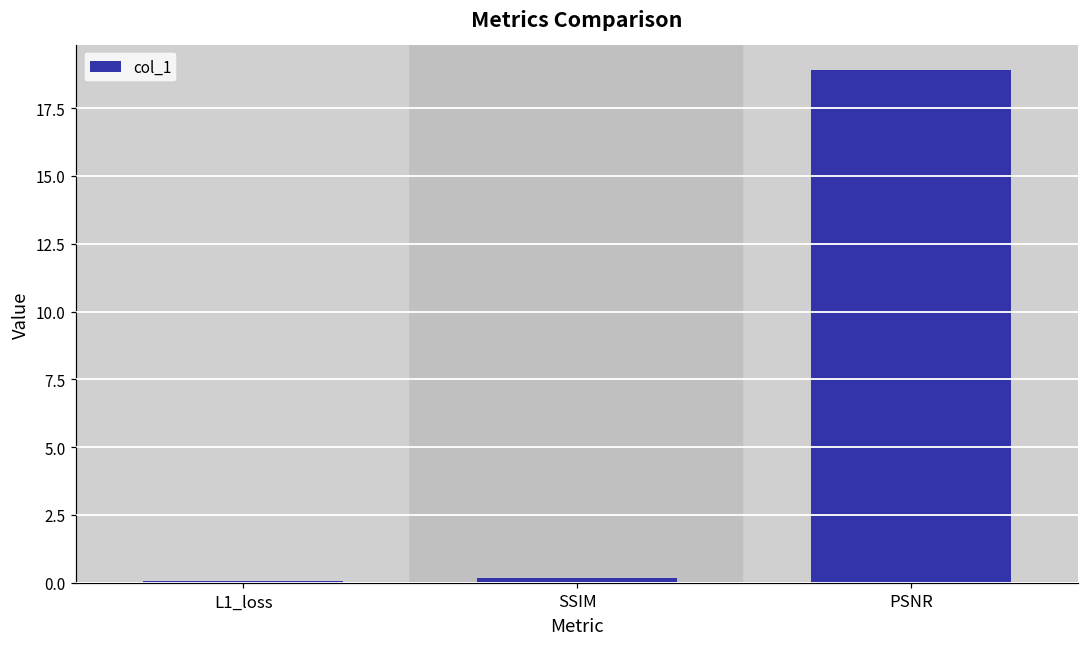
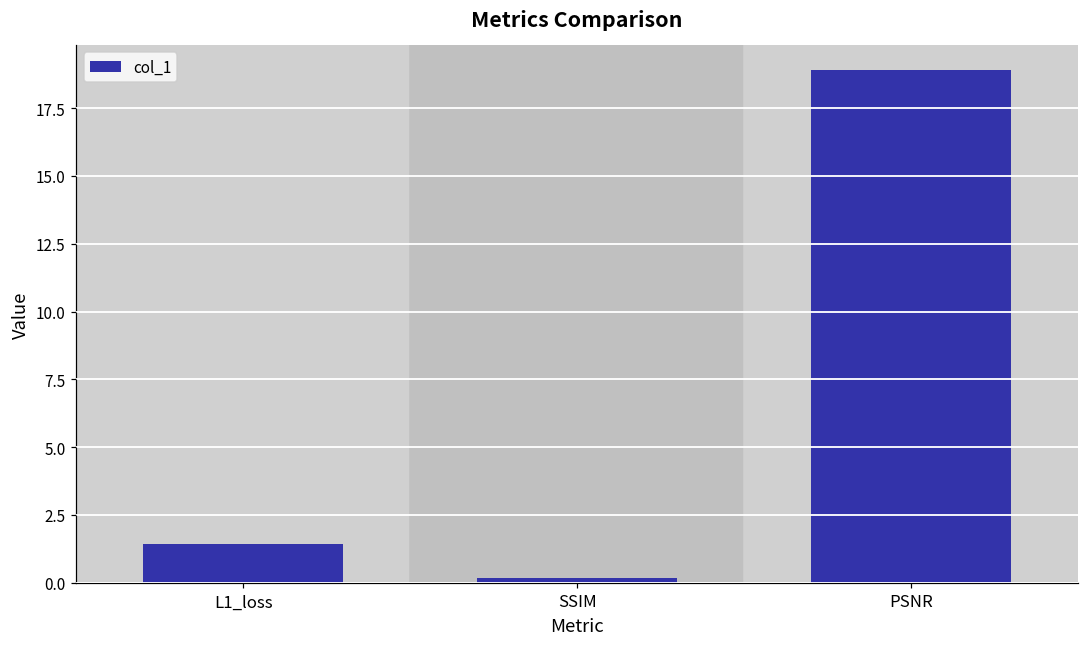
L1_loss: 0.1 -> 1.4
